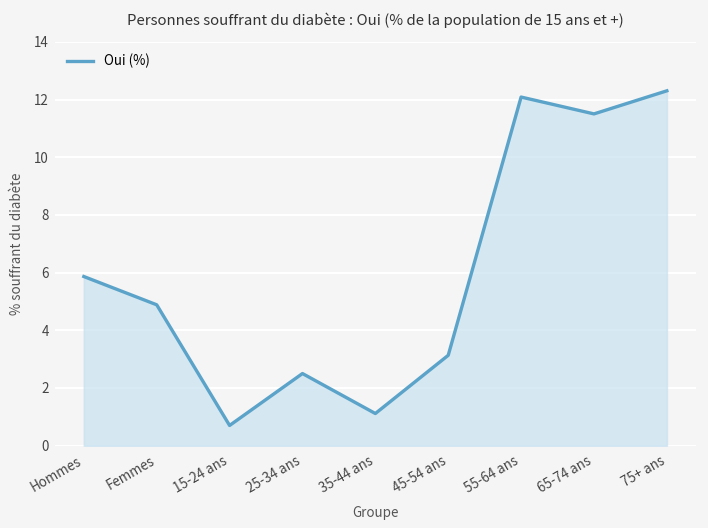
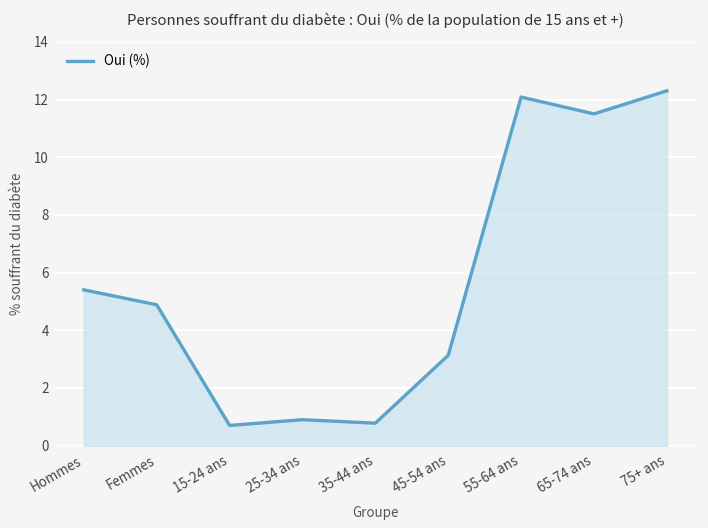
Hommes: 5.9 -> 5.4
25-34 ans: 2.5 -> 0.9
35-44 ans: 1.1 -> 0.8
